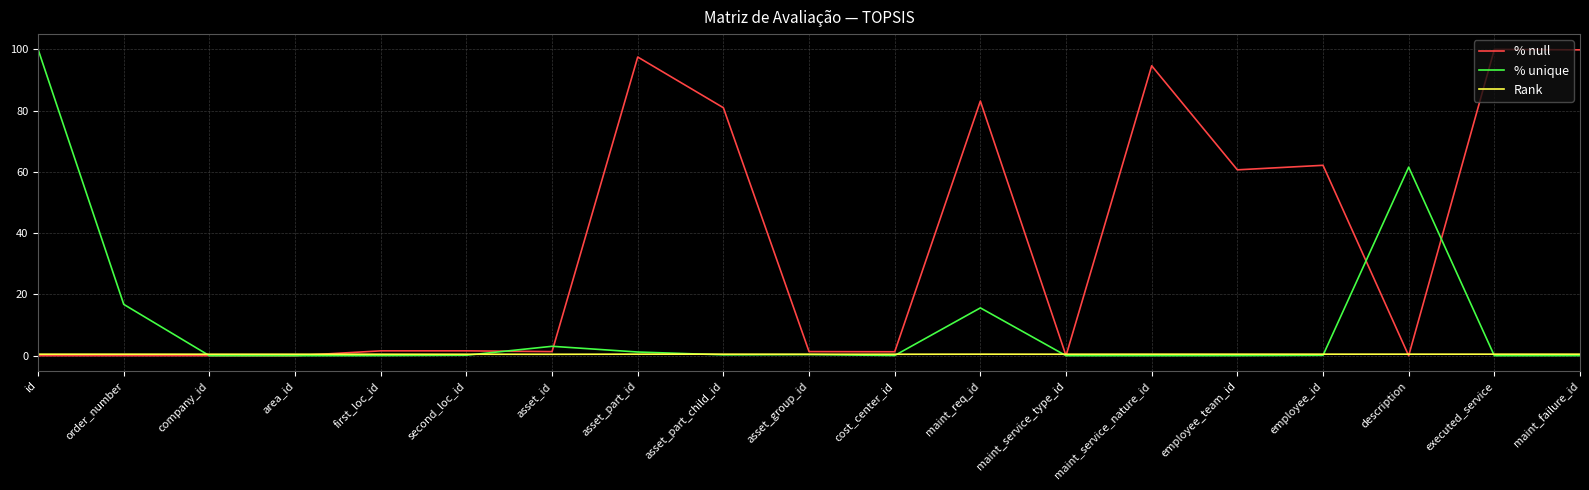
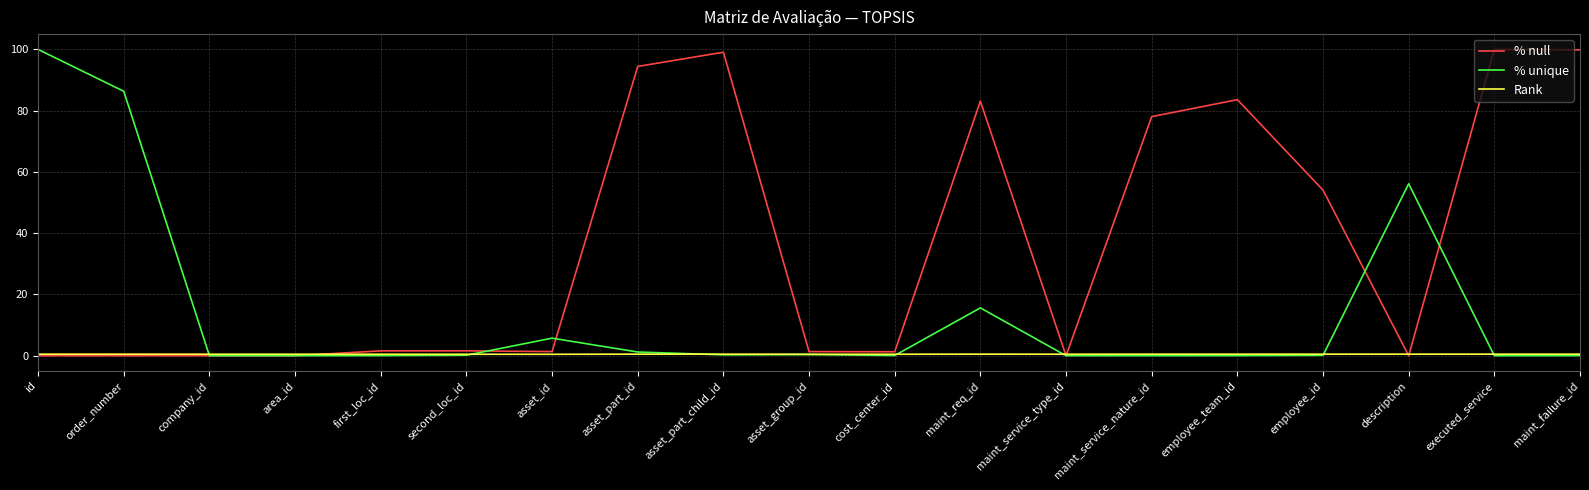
% unique, order_number: 17 -> 86
% unique, asset_id: 3 -> 6
% null, asset_part_id: 98 -> 94
% null, asset_part_child_id: 81 -> 99
% null, maint_service_nature_id: 95 -> 78
% null, employee_team_id: 61 -> 84
% null, employee_id: 62 -> 54
% unique, description: 62 -> 56
